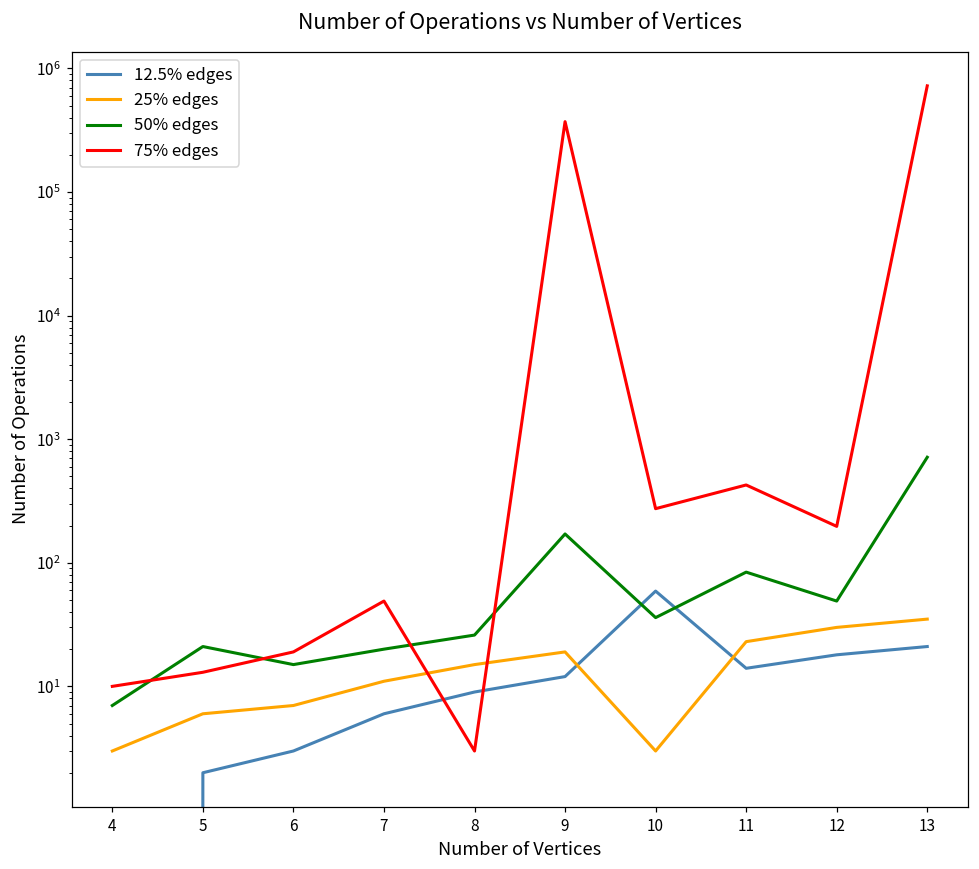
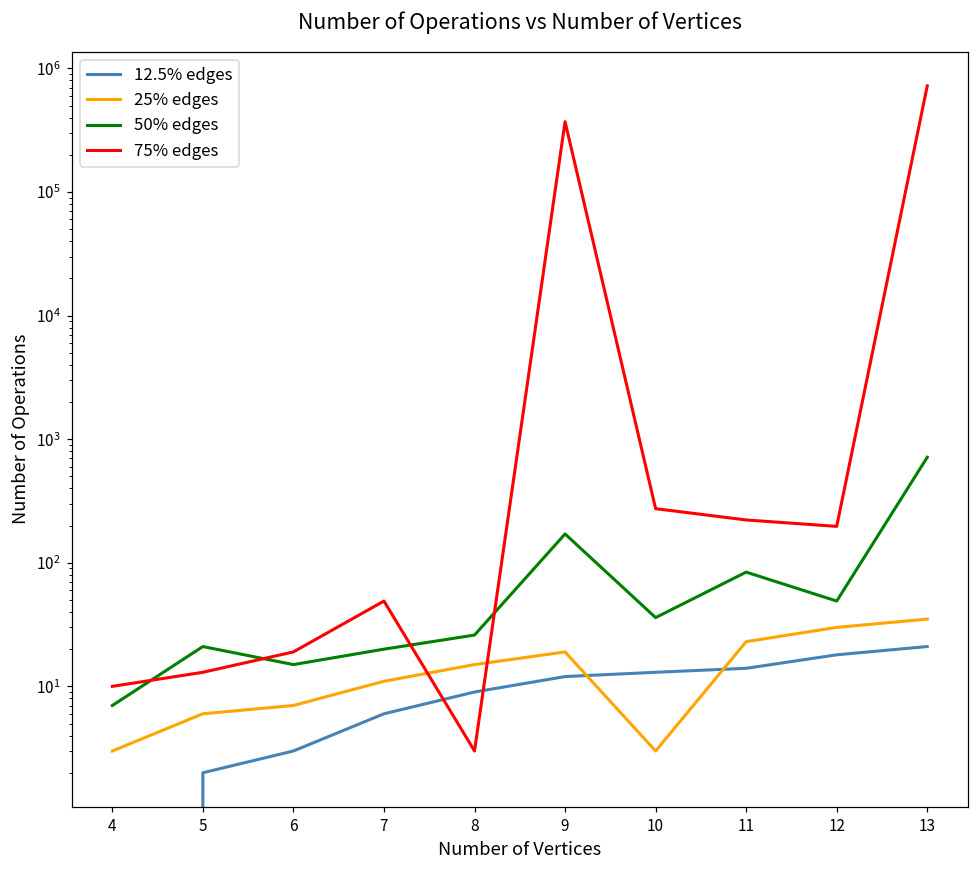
12.5% edges, 10: 60 -> 13
75% edges, 11: 430 -> 220
